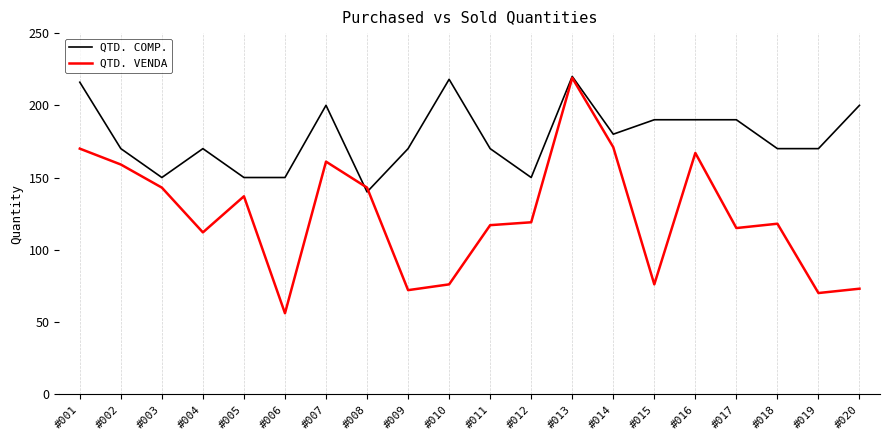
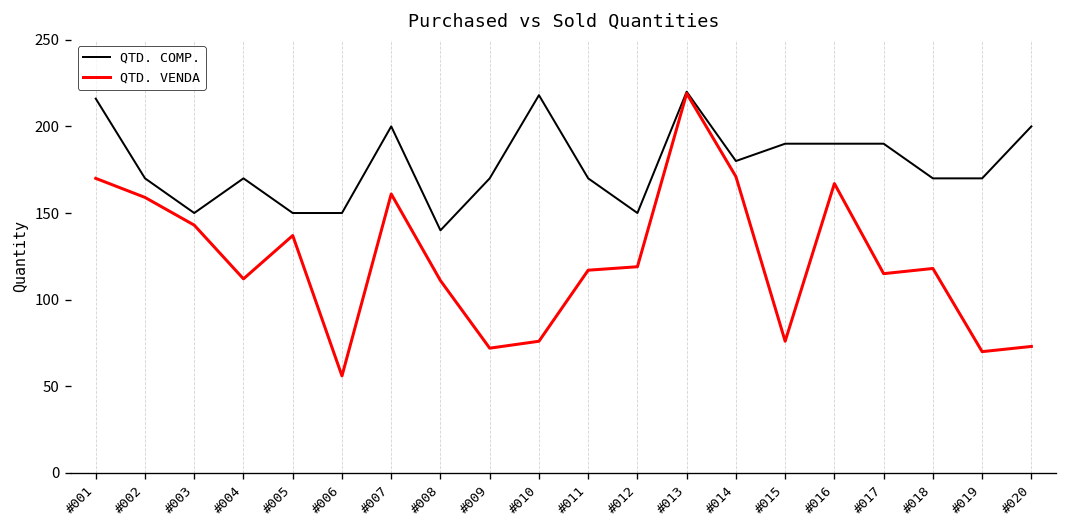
QTD. VENDA, #008: 143 -> 111
